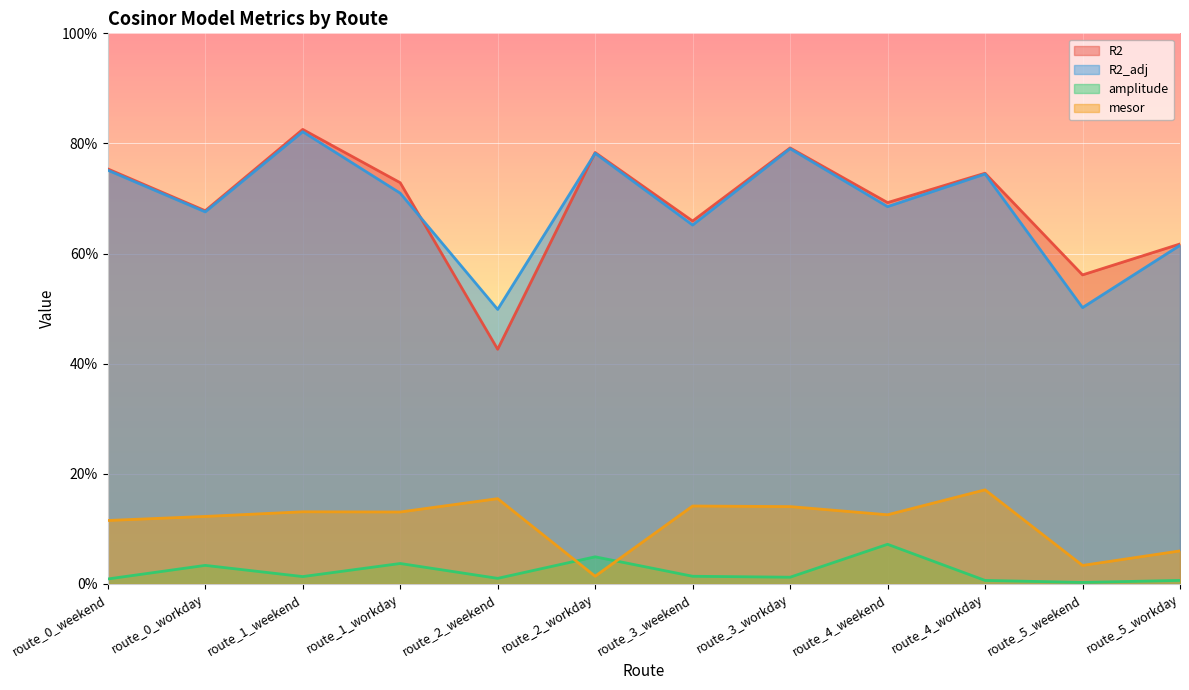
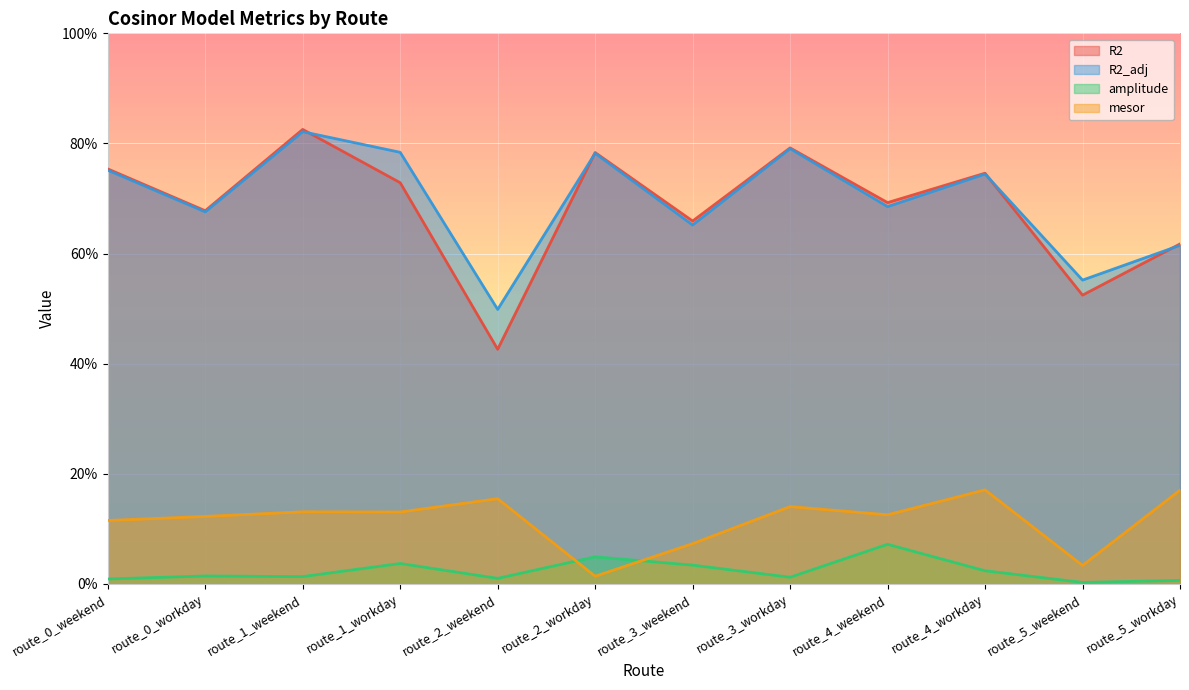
amplitude, route_0_workday: 3% -> 1%
R2_adj, route_1_workday: 71% -> 78%
amplitude, route_3_weekend: 1% -> 3%
mesor, route_3_weekend: 14% -> 7%
amplitude, route_4_workday: 1% -> 2%
R2, route_5_weekend: 56% -> 52%
R2_adj, route_5_weekend: 50% -> 55%
mesor, route_5_workday: 6% -> 17%
